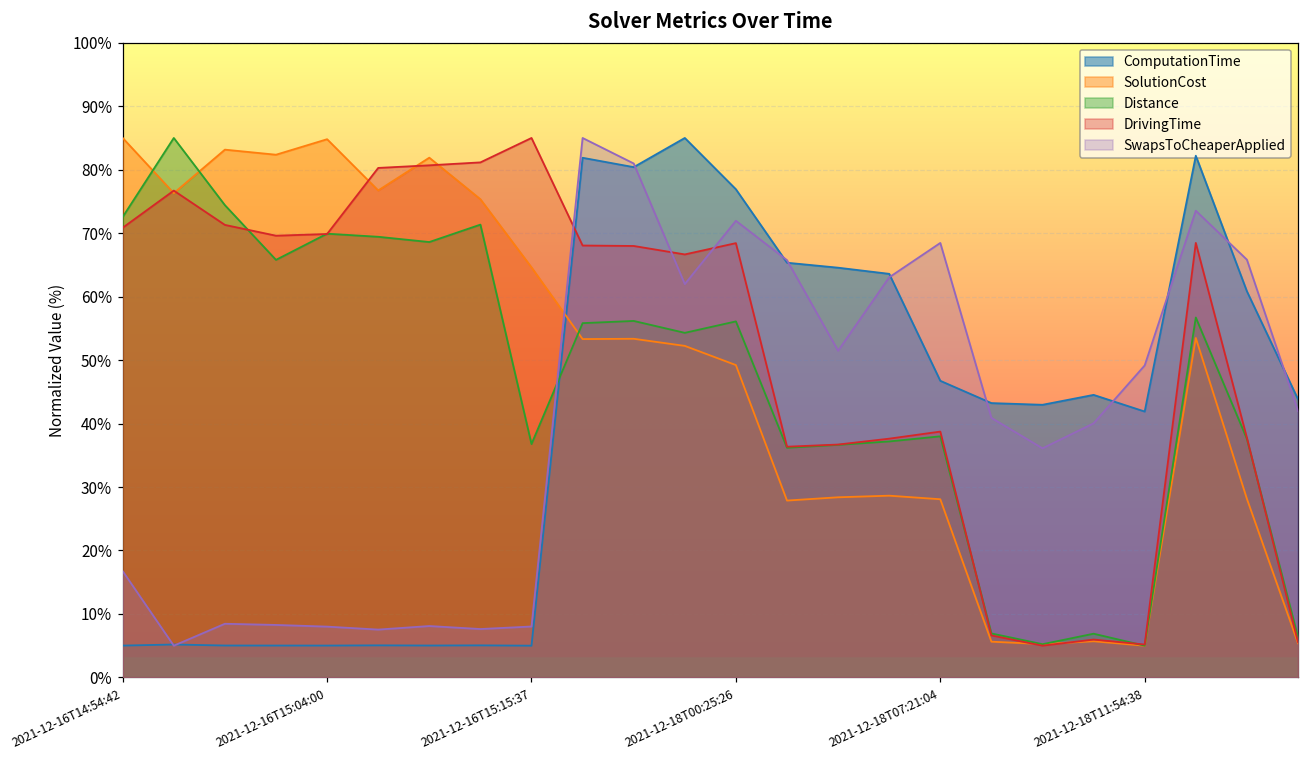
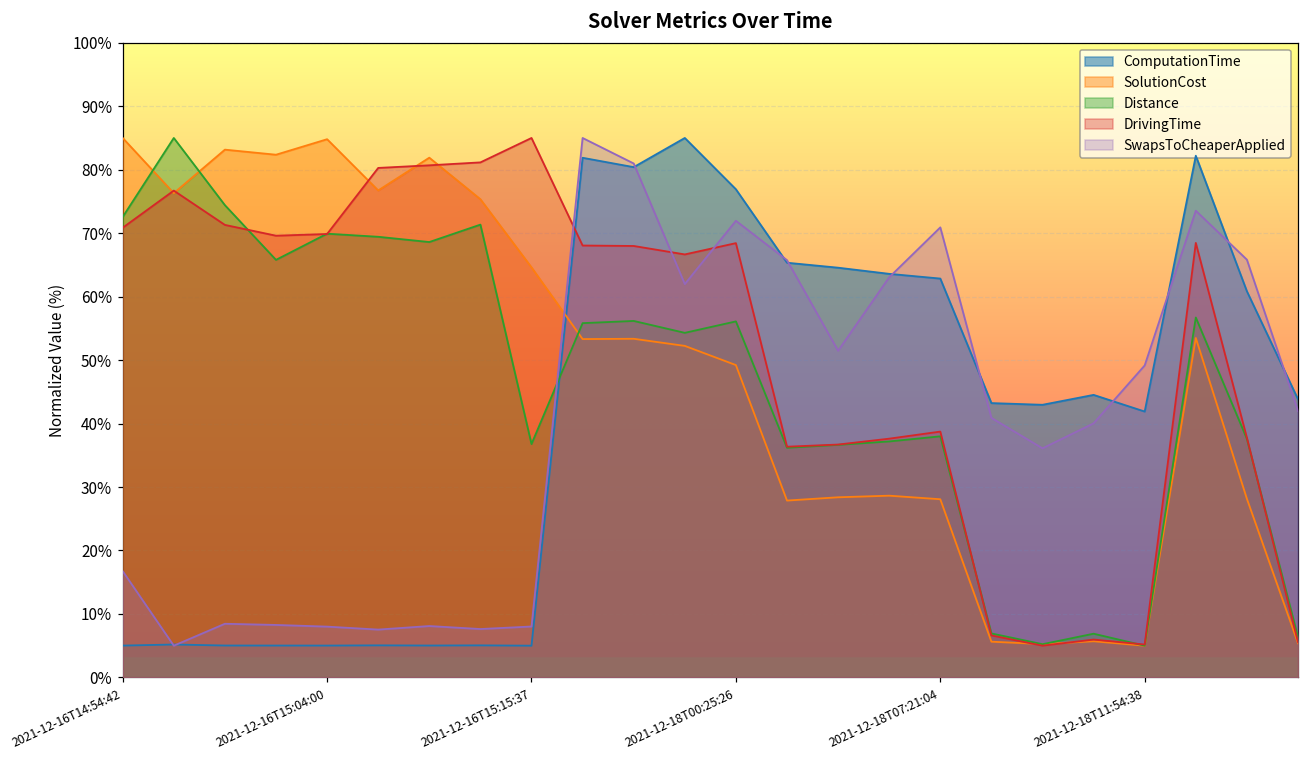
ComputationTime, 2021-12-18T07:21:04: 47% -> 63%
SwapsToCheaperApplied, 2021-12-18T07:21:04: 68% -> 71%
